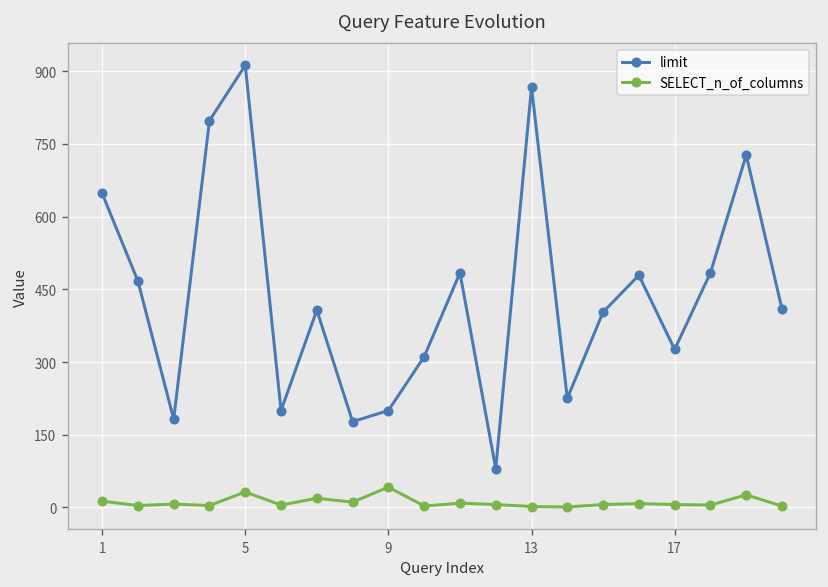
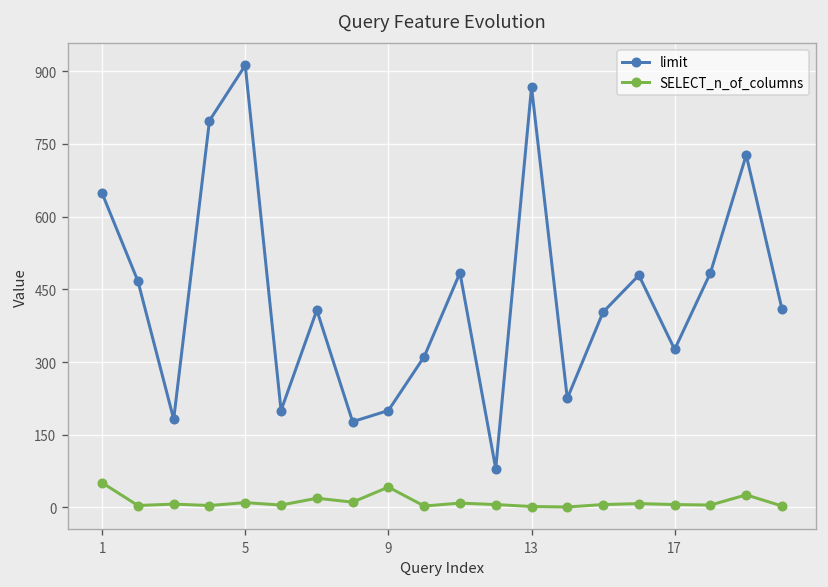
SELECT_n_of_columns, 1: 10 -> 50
SELECT_n_of_columns, 5: 30 -> 10
